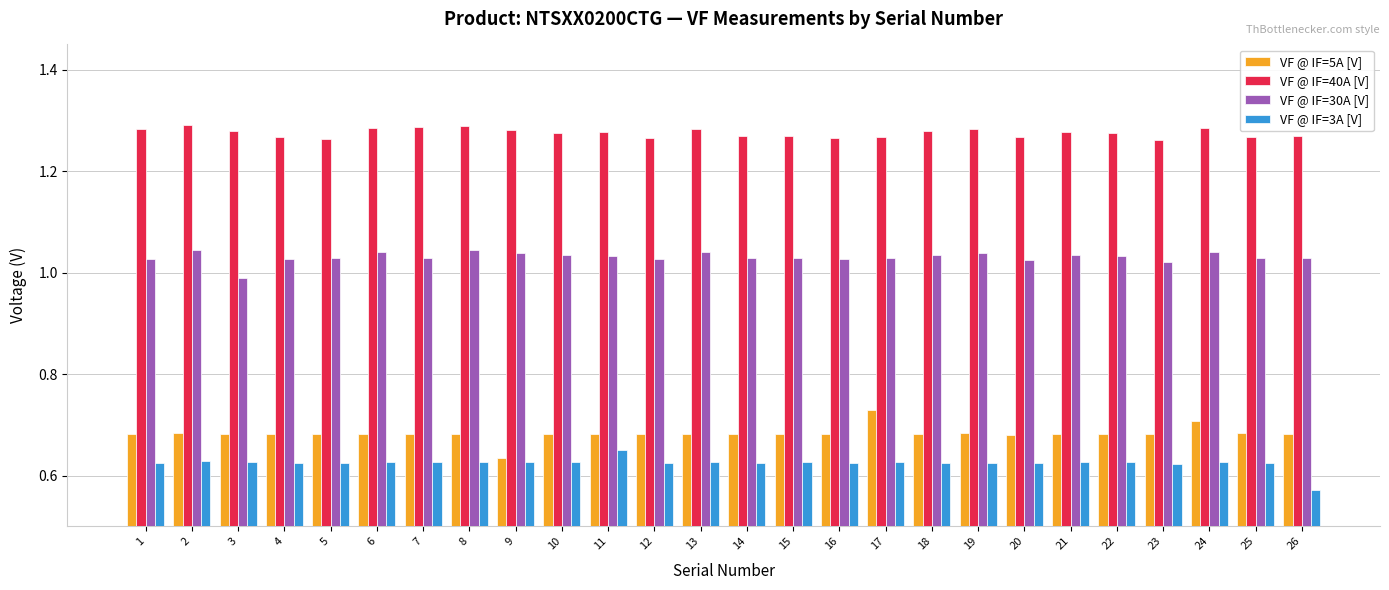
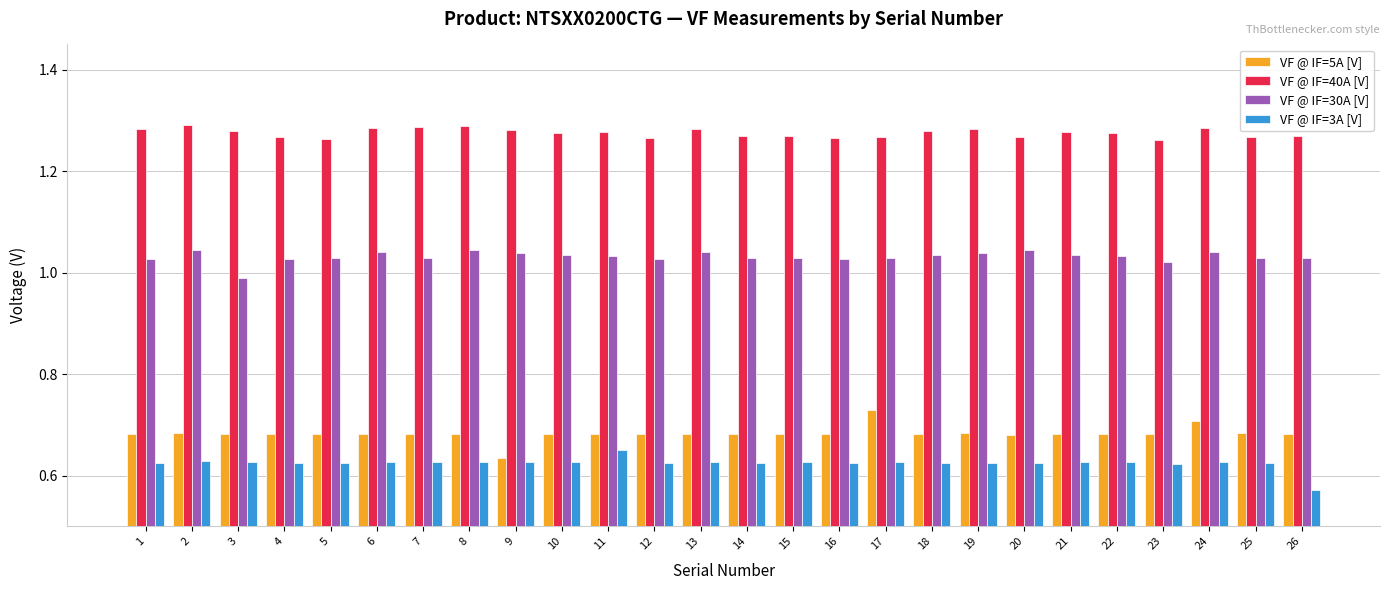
VF @ IF=30A [V], 20: 1.03 -> 1.04
